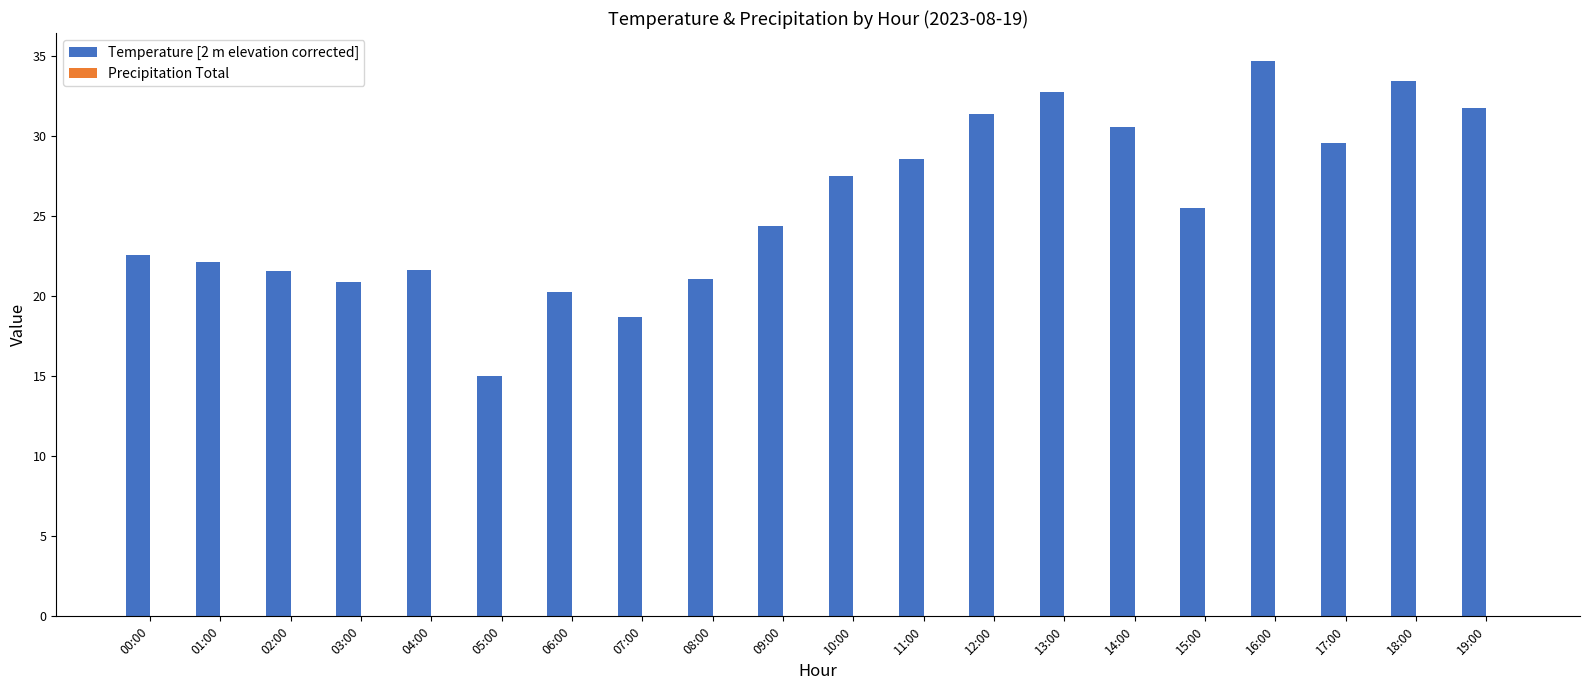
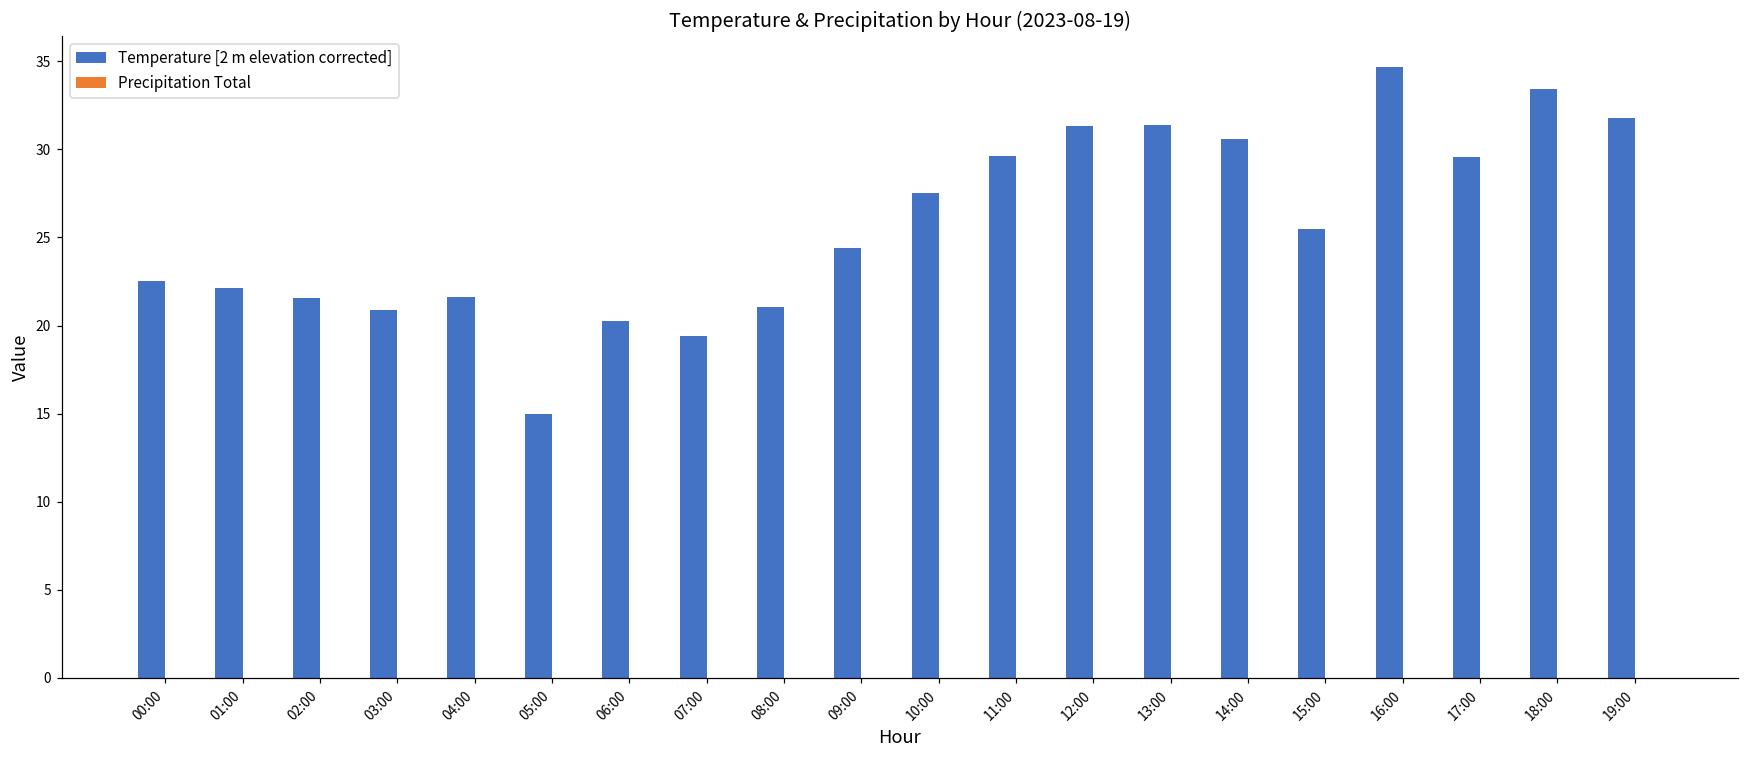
Temperature [2 m elevation corrected], 07:00: 18.7 -> 19.4
Temperature [2 m elevation corrected], 11:00: 28.5 -> 29.6
Temperature [2 m elevation corrected], 13:00: 32.8 -> 31.4
